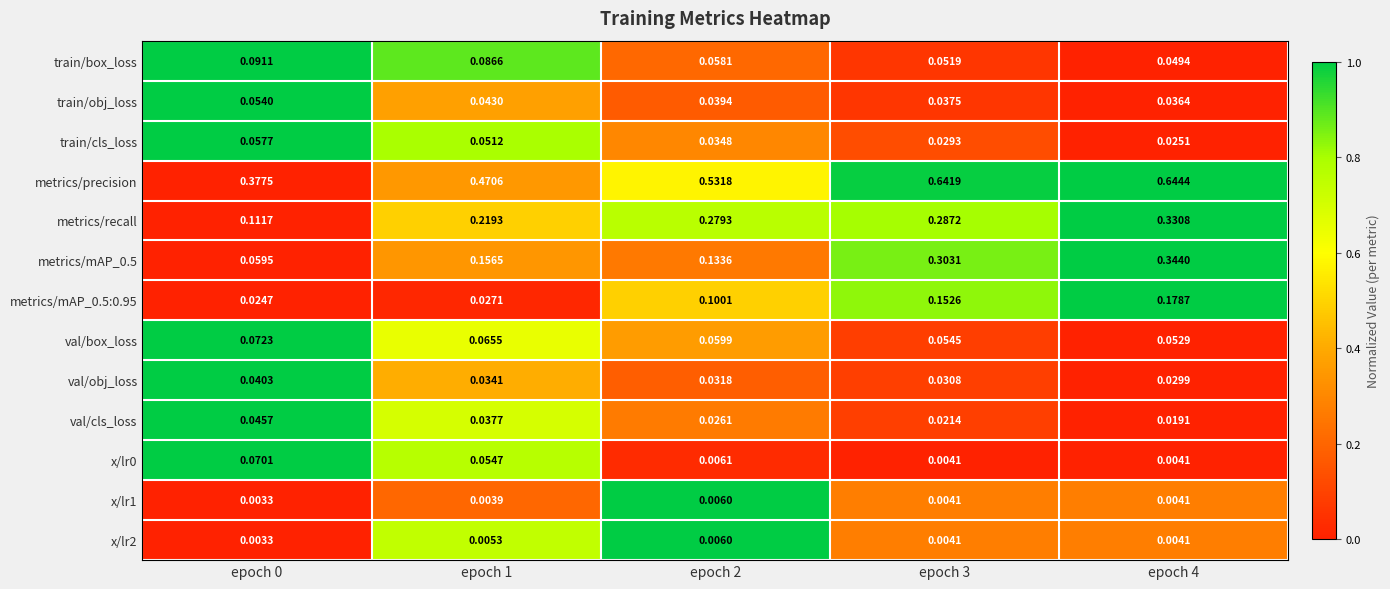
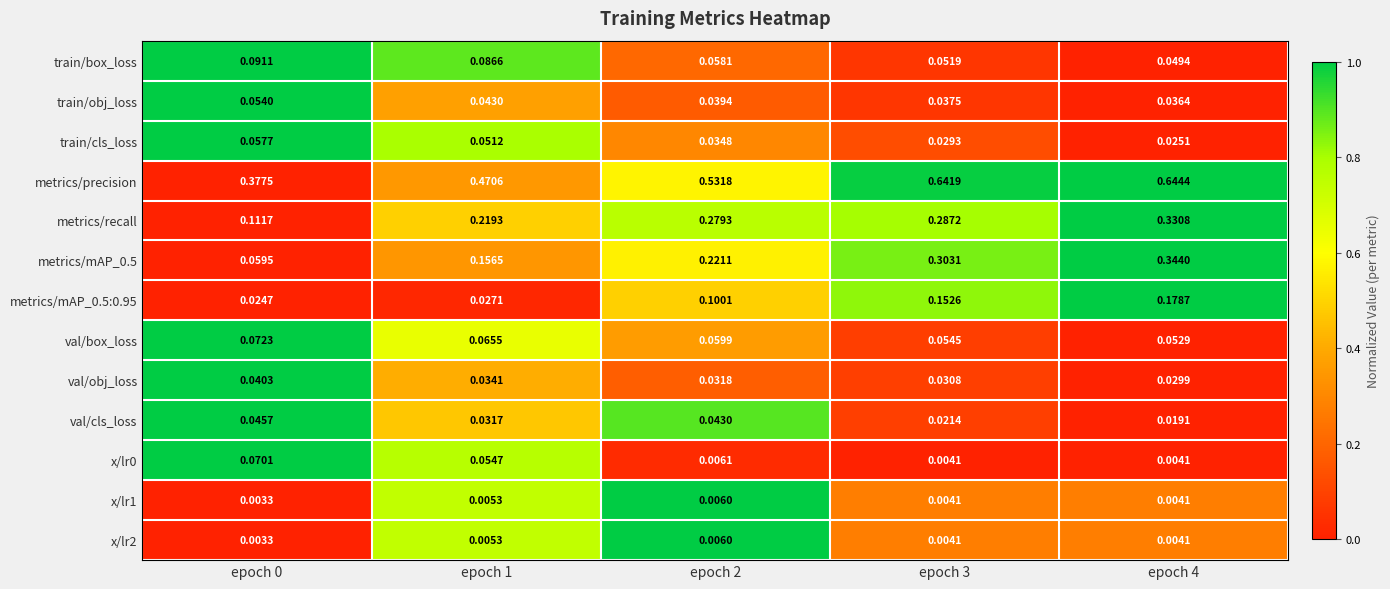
metrics/mAP_0.5, epoch 2: 0.1336 -> 0.2211
val/cls_loss, epoch 1: 0.0377 -> 0.0317
val/cls_loss, epoch 2: 0.0261 -> 0.0430
x/lr1, epoch 1: 0.0039 -> 0.0053
